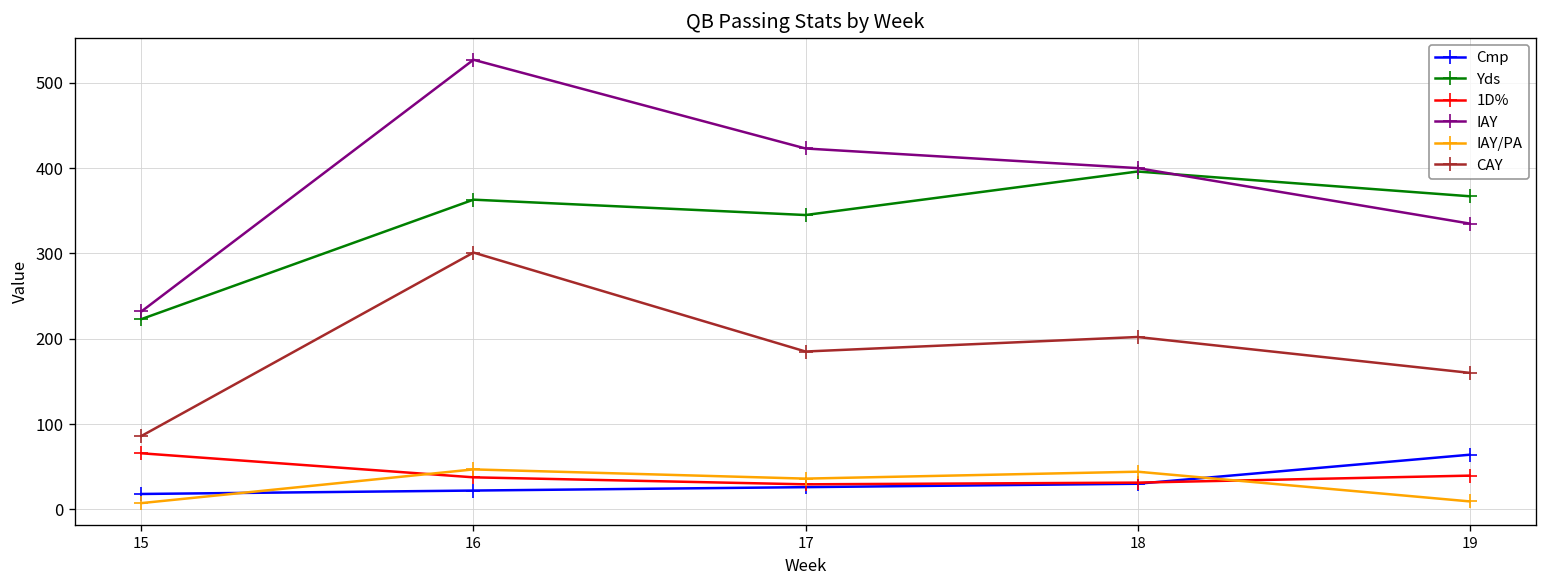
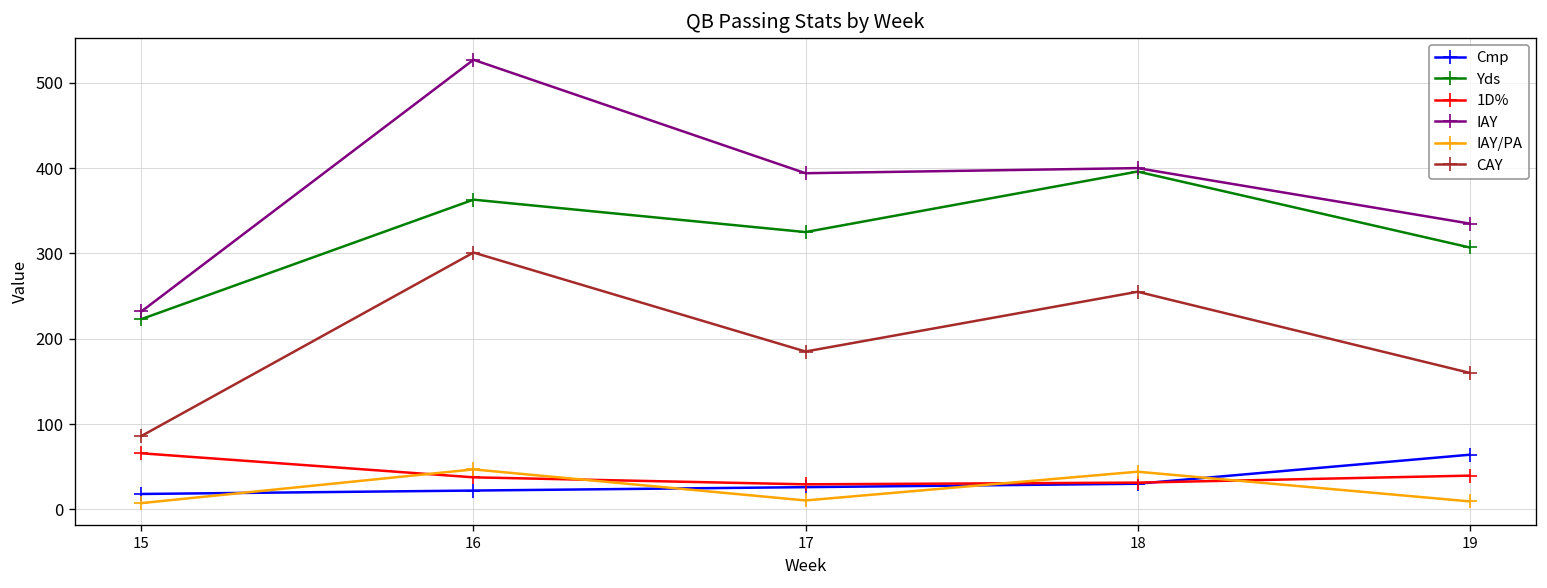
Yds, 17: 350 -> 330
IAY, 17: 420 -> 390
IAY/PA, 17: 40 -> 10
CAY, 18: 200 -> 260
Yds, 19: 370 -> 310
